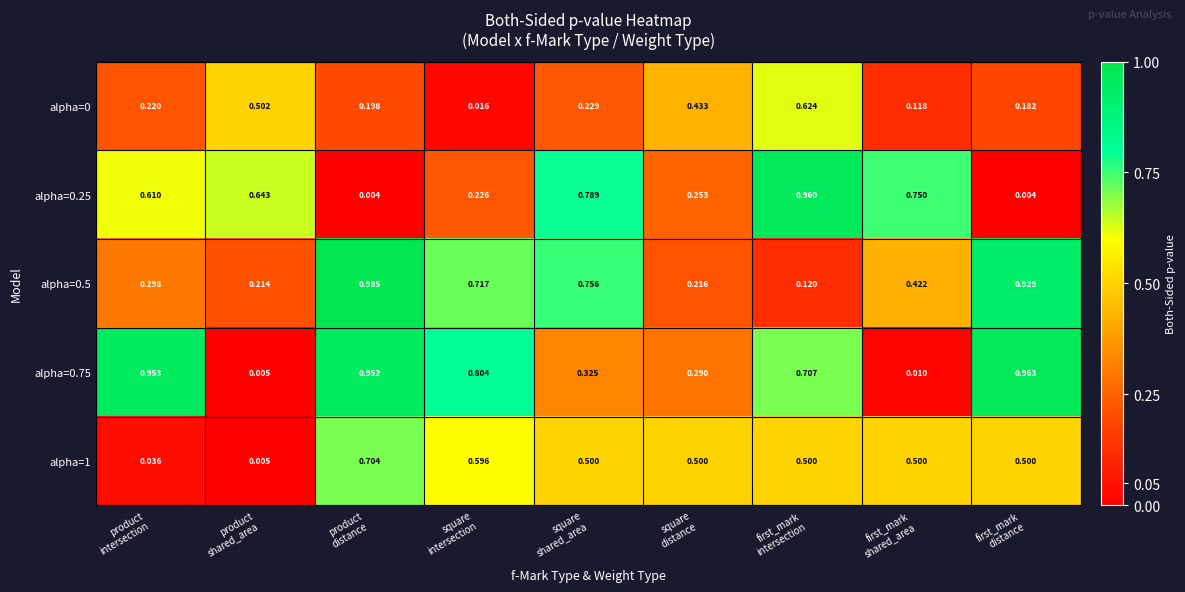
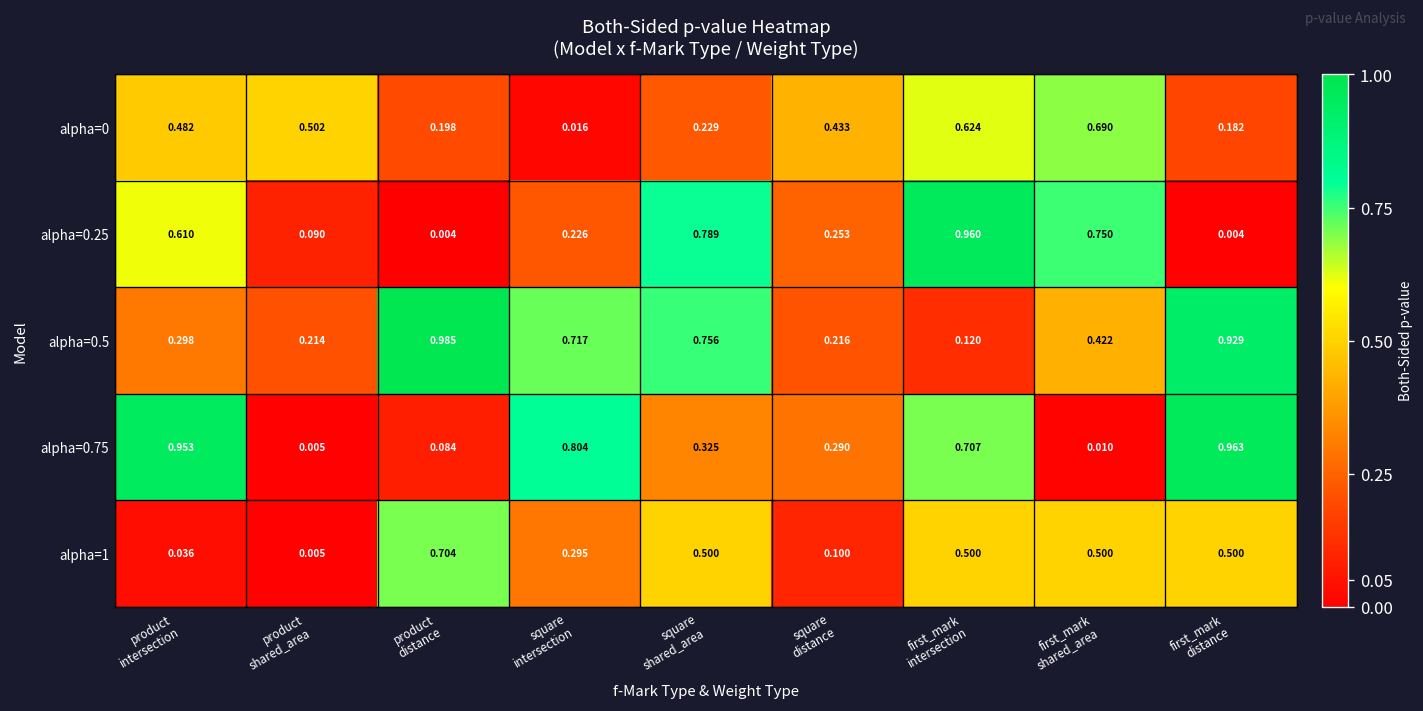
alpha=0, product intersection: 0.220 -> 0.482
alpha=0, first_mark shared_area: 0.118 -> 0.690
alpha=0.25, product shared_area: 0.643 -> 0.090
alpha=0.75, product distance: 0.952 -> 0.084
alpha=1, square intersection: 0.596 -> 0.295
alpha=1, square distance: 0.500 -> 0.100
